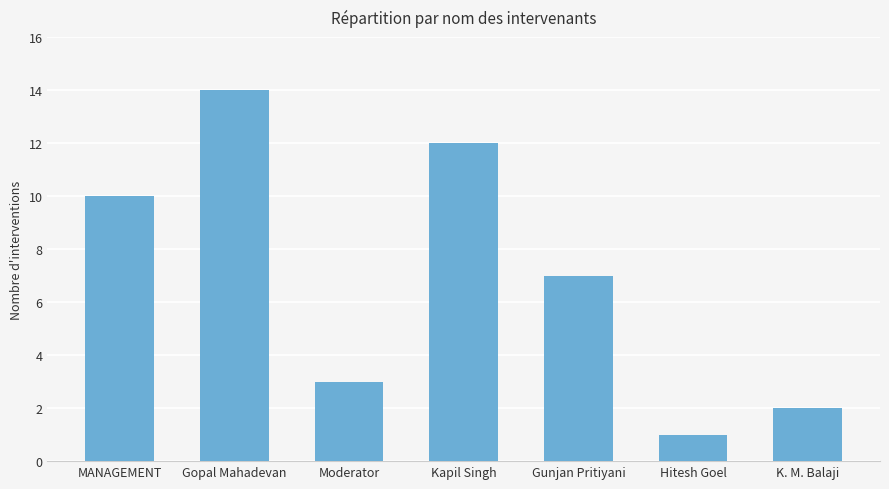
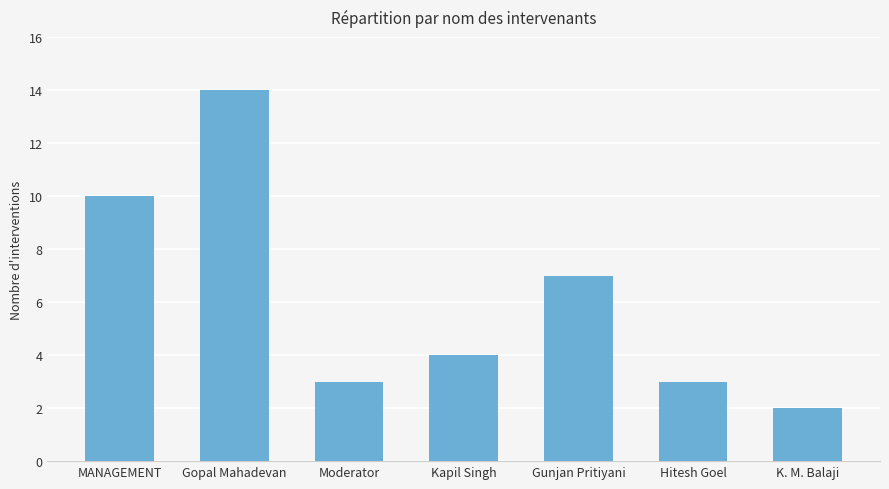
Kapil Singh: 12 -> 4
Hitesh Goel: 1 -> 3
